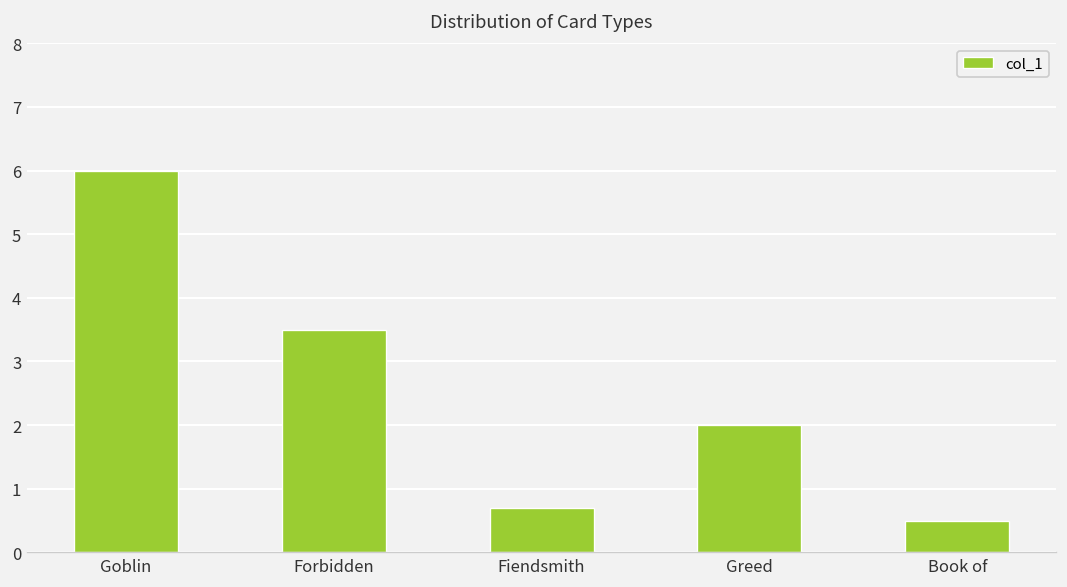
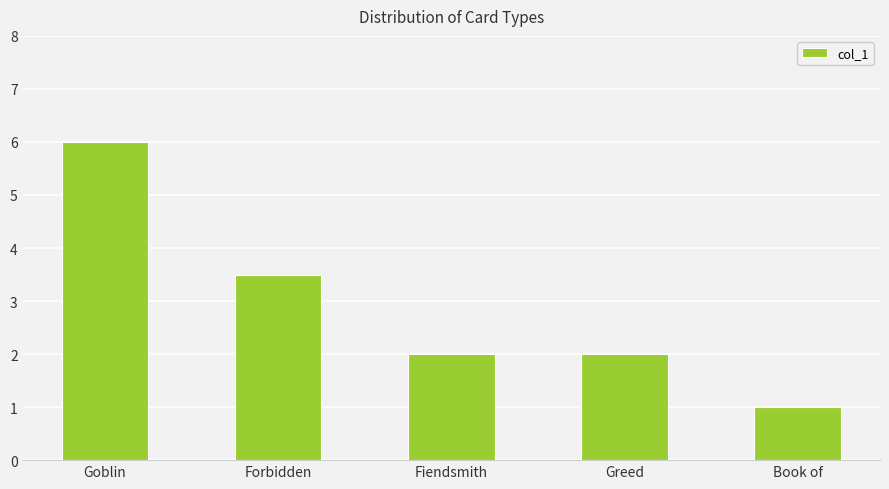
Fiendsmith: 0.7 -> 2.0
Book of: 0.5 -> 1.0
